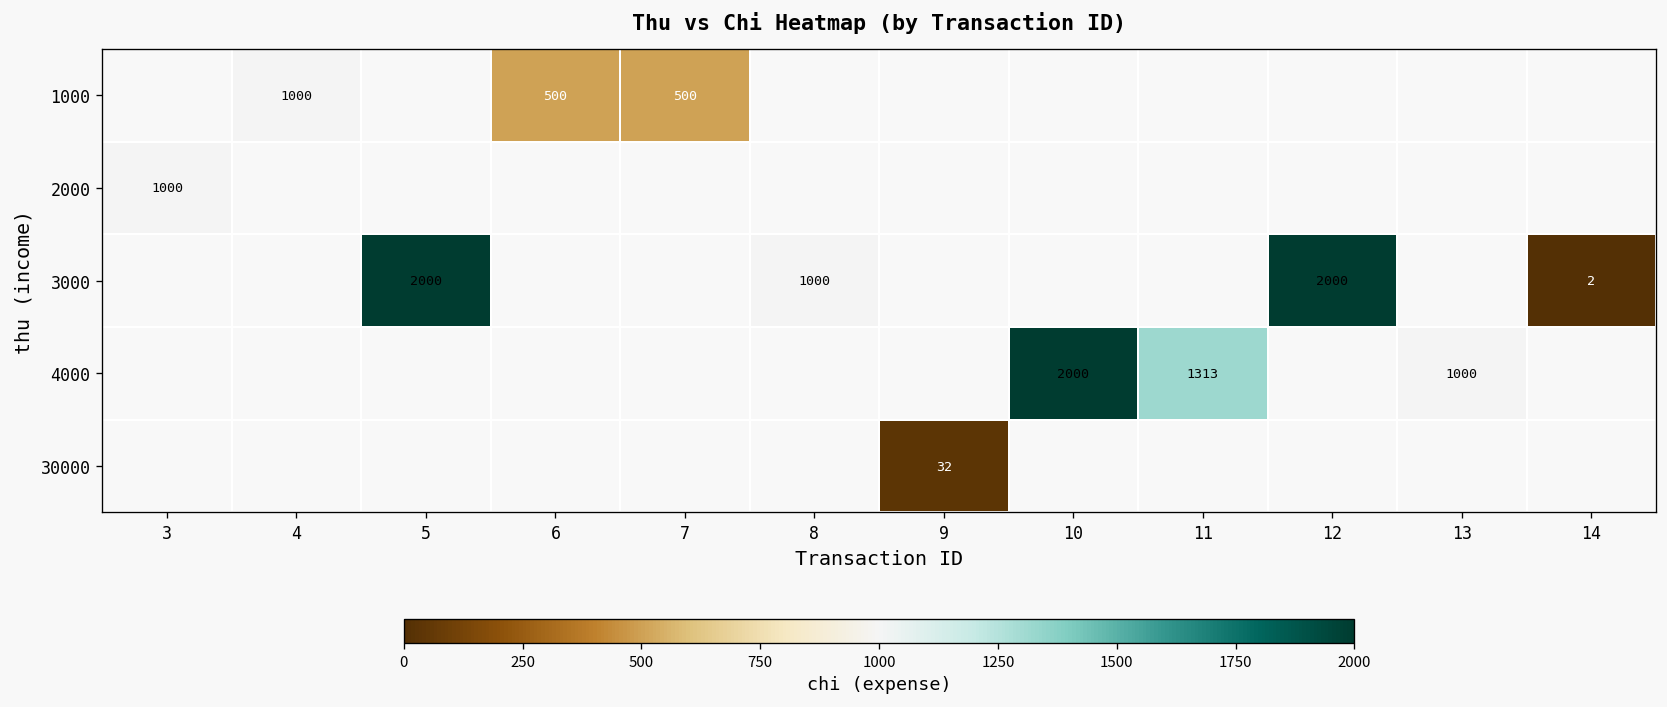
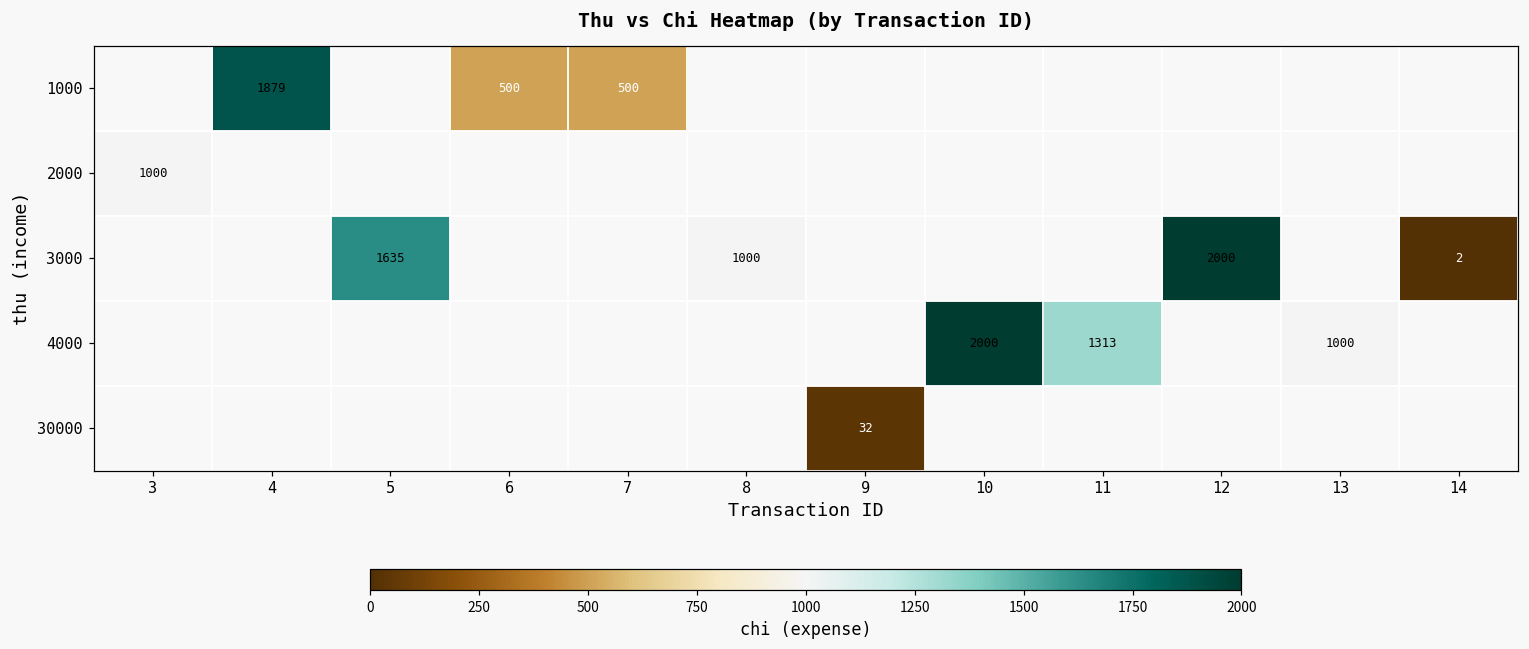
1000, 4: 1000 -> 1879
3000, 5: 2000 -> 1635
